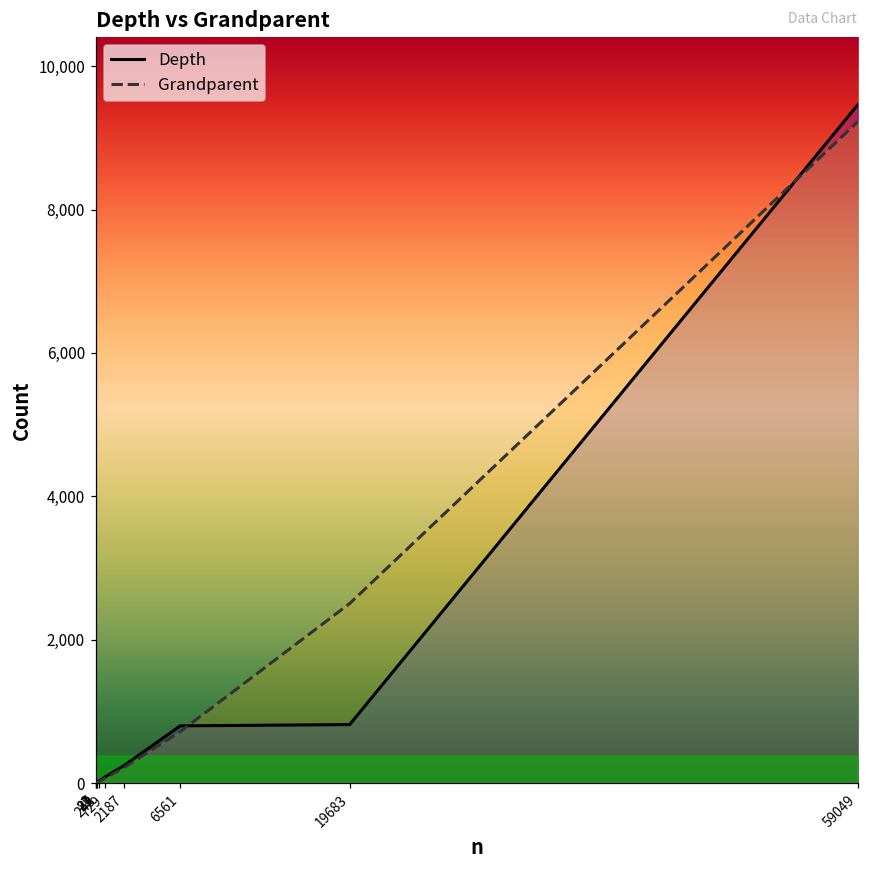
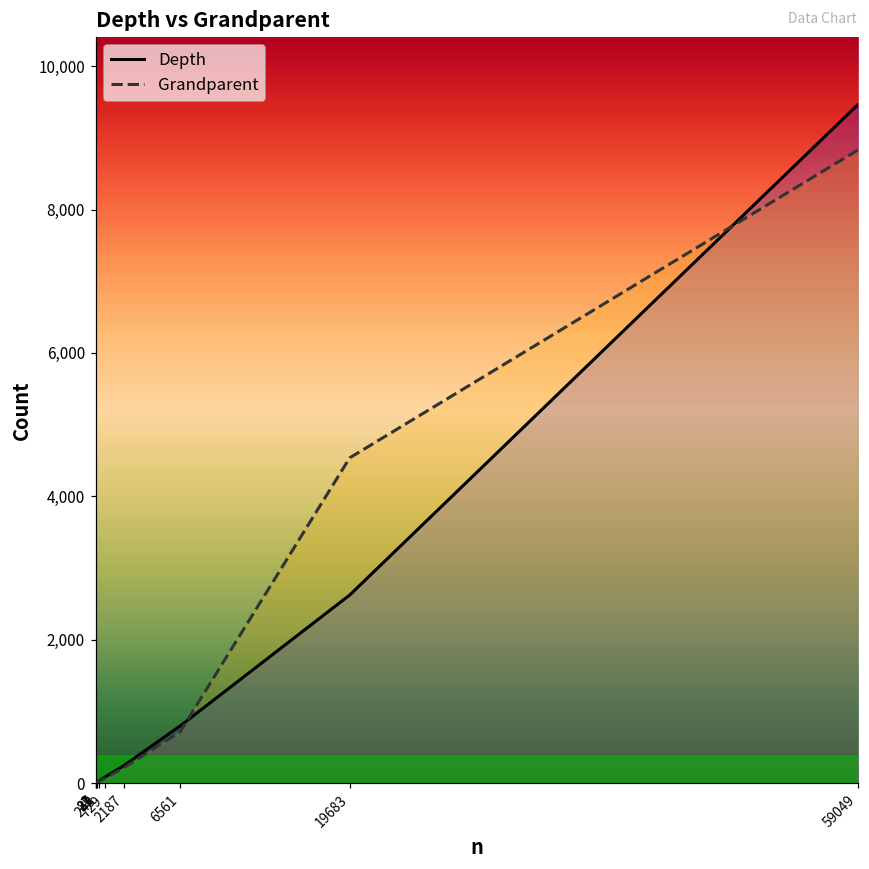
Depth, 19683: 800 -> 2,600
Grandparent, 19683: 2,500 -> 4,500
Grandparent, 59049: 9,200 -> 8,800
